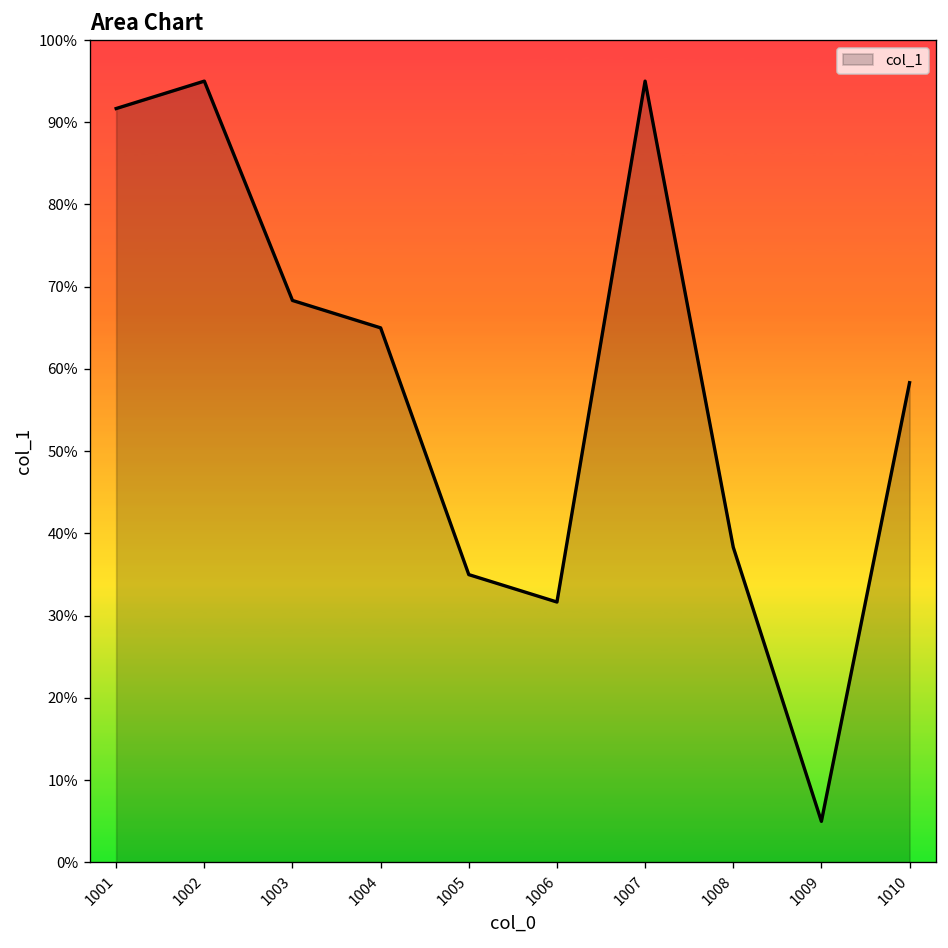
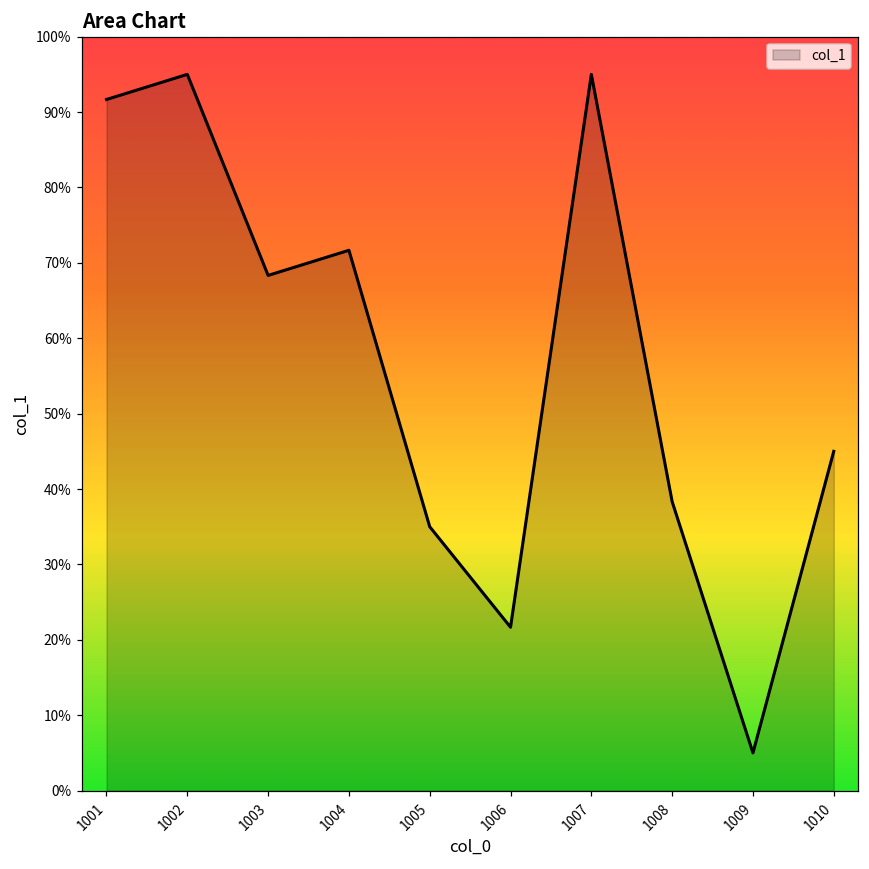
1004: 65% -> 72%
1006: 32% -> 22%
1010: 58% -> 45%
